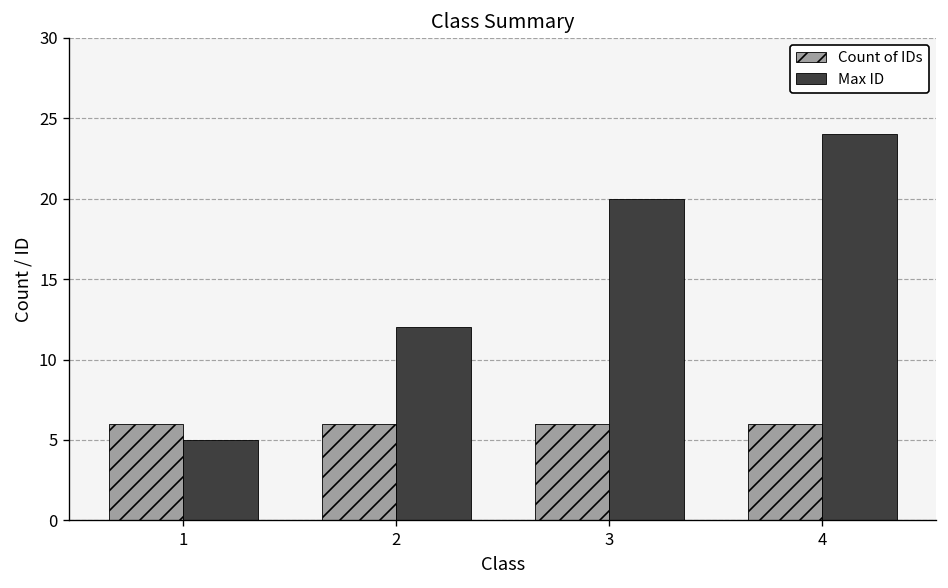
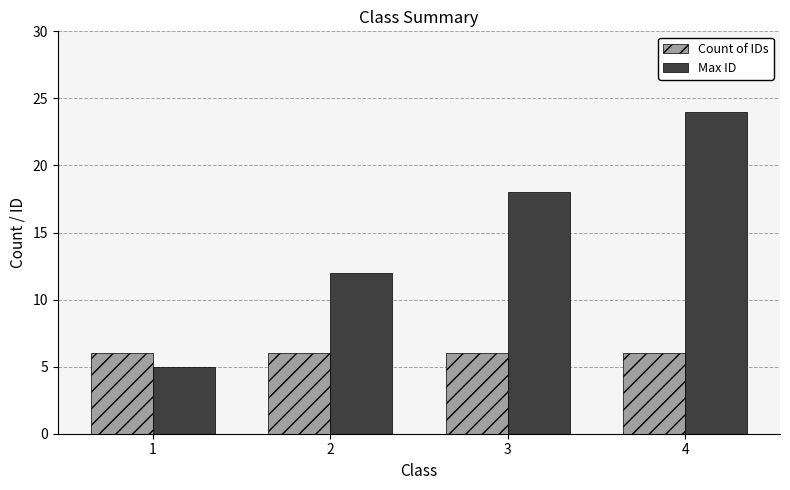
Max ID, 3: 20 -> 18
